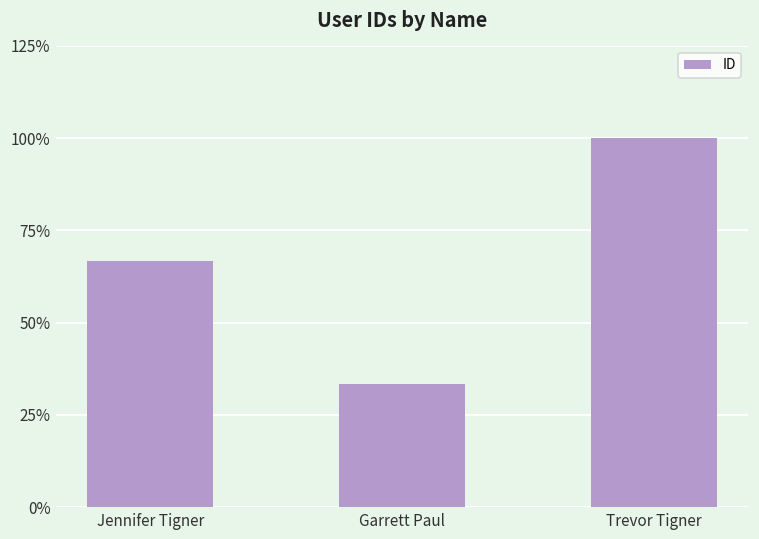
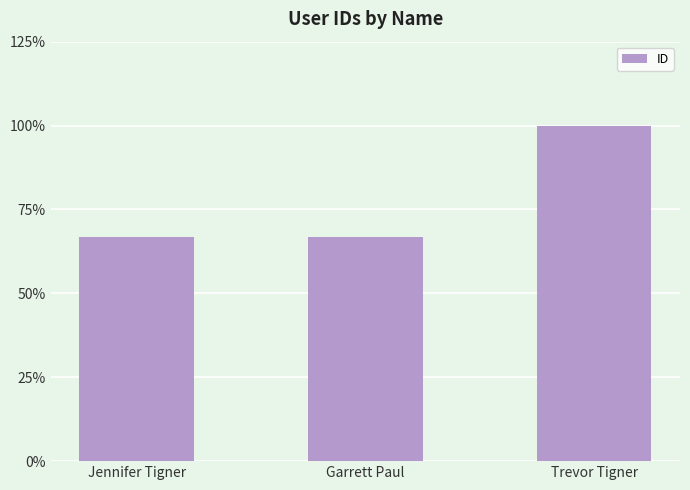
Garrett Paul: 33% -> 67%
